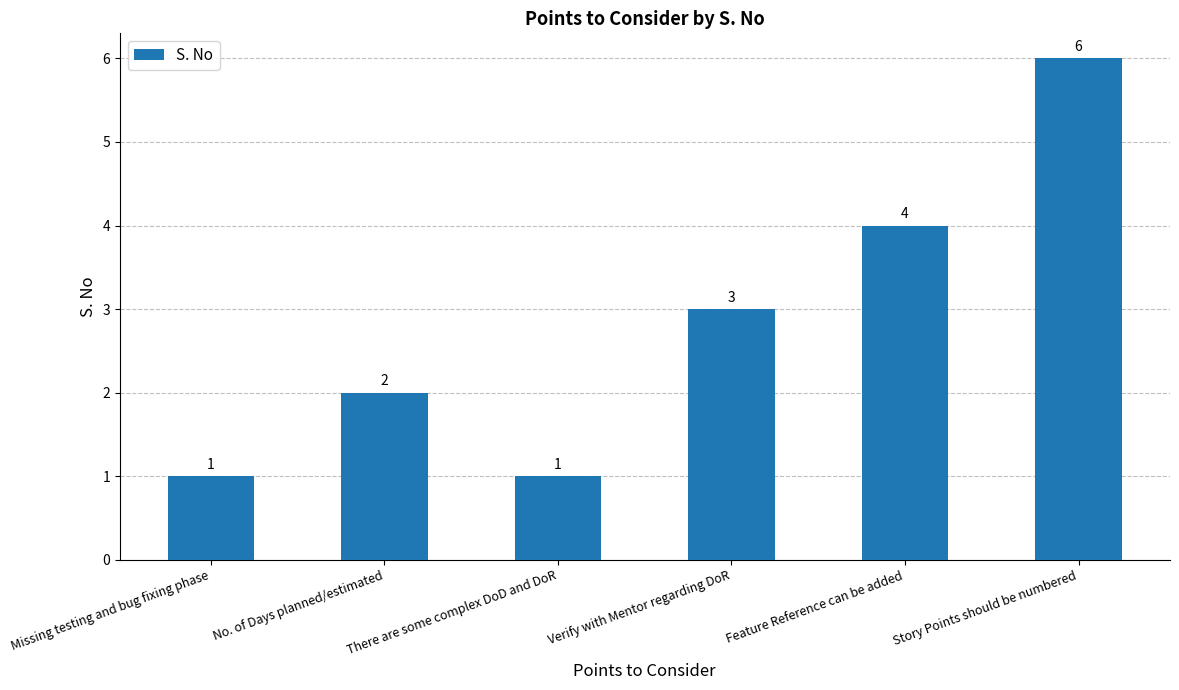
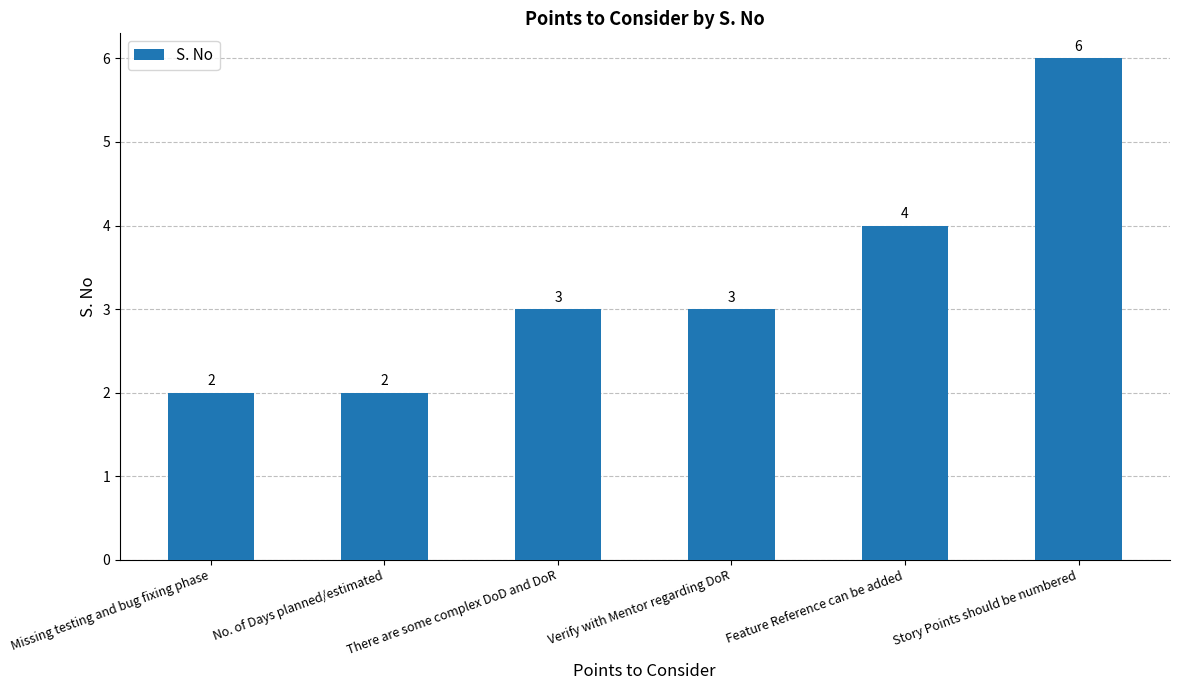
Missing testing and bug fixing phase: 1 -> 2
There are some complex DoD and DoR: 1 -> 3
